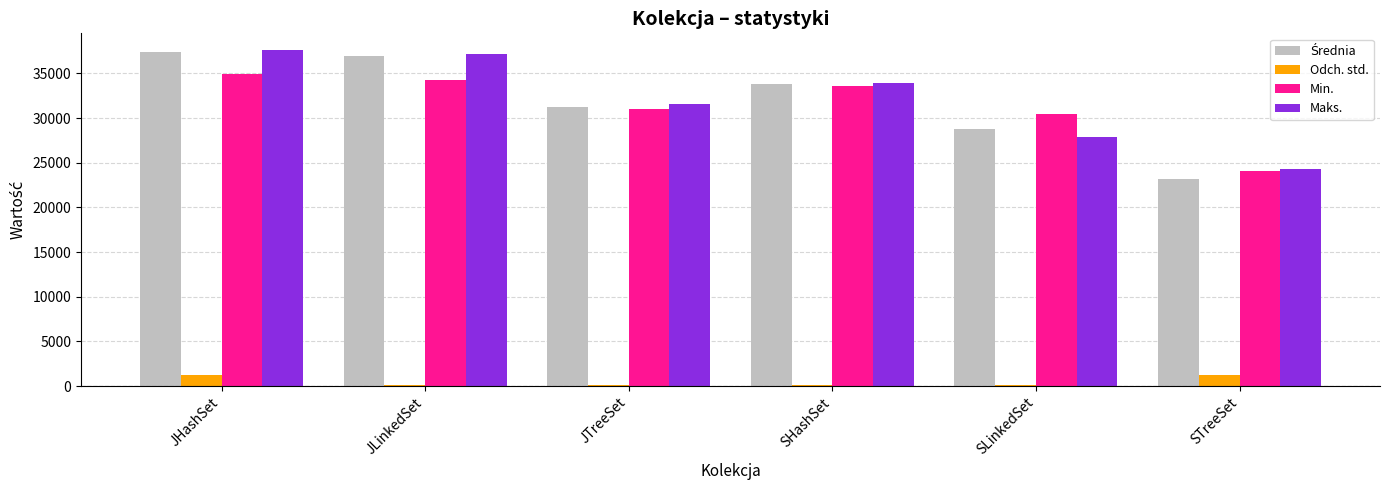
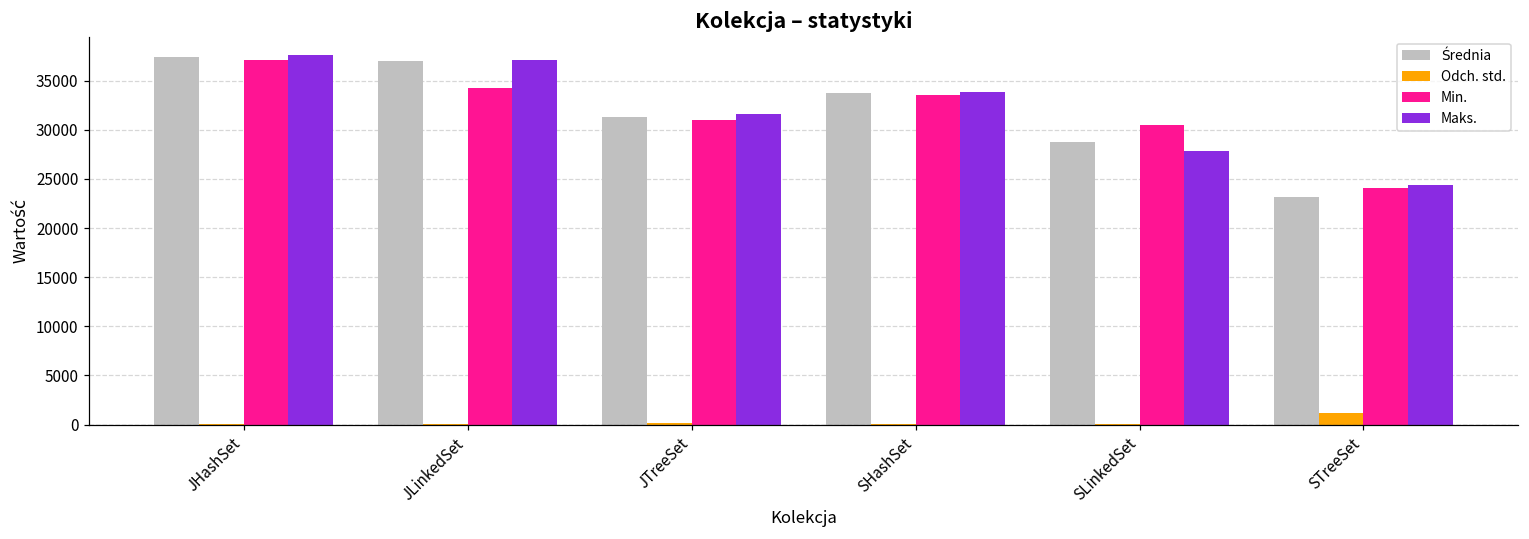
Odch. std., JHashSet: 1000 -> 0
Min., JHashSet: 35000 -> 37000
